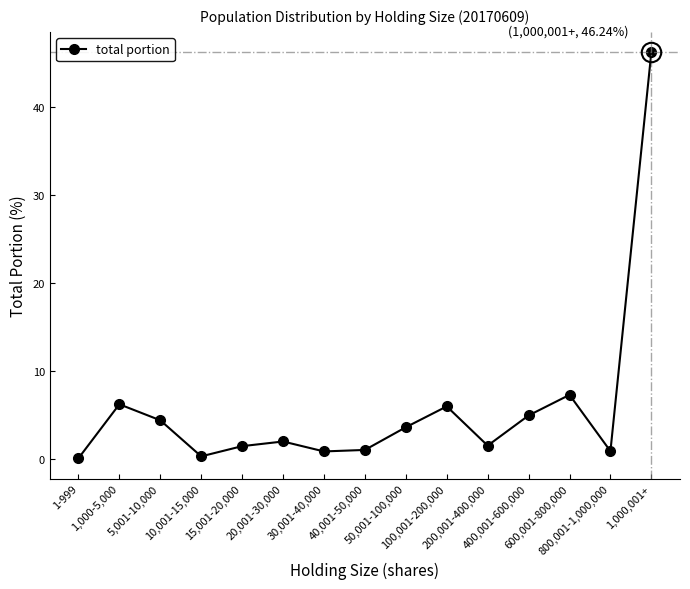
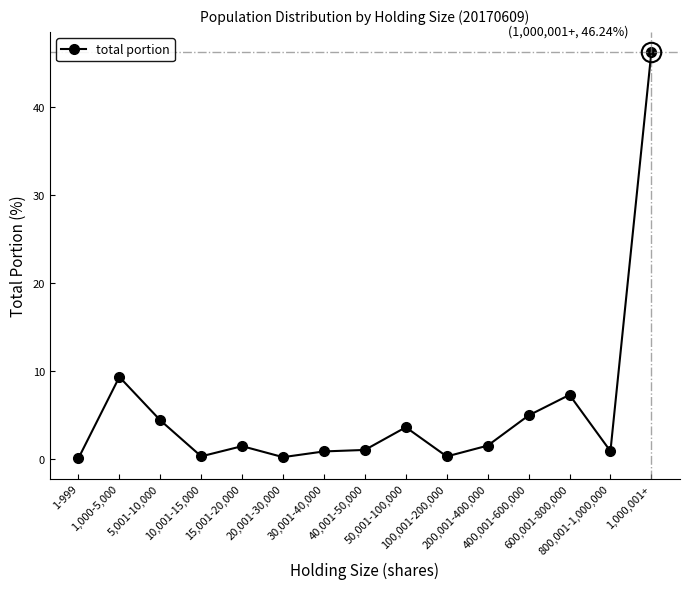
total portion, 1,000-5,000: 6 -> 9
total portion, 20,001-30,000: 2 -> 0
total portion, 100,001-200,000: 6 -> 0
